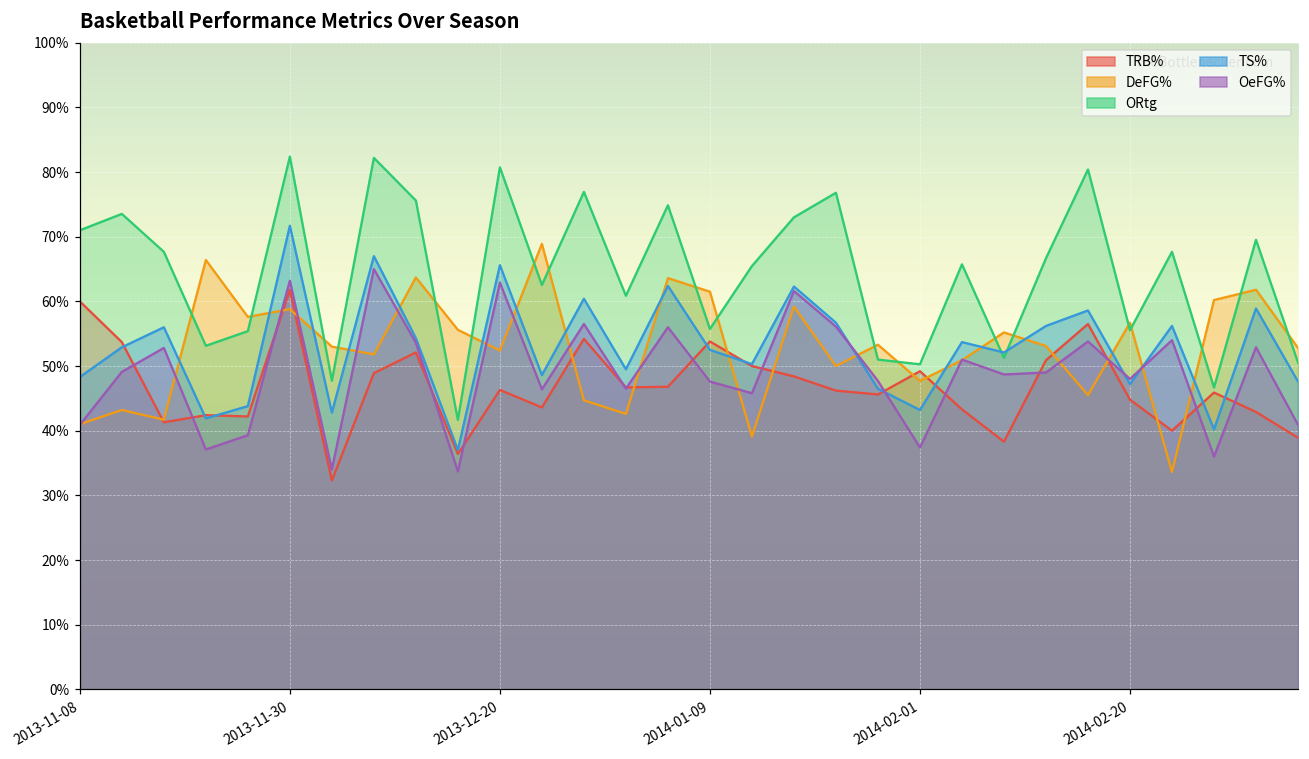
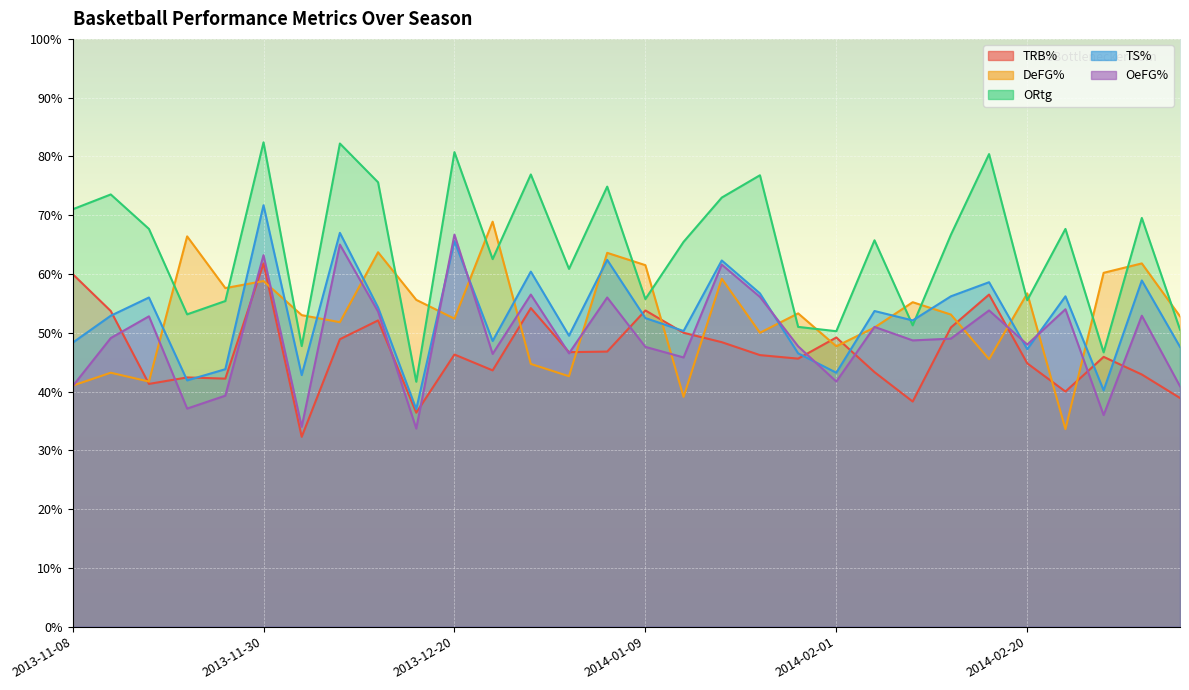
OeFG%, 2013-12-20: 63% -> 67%
OeFG%, 2014-02-01: 37% -> 42%
